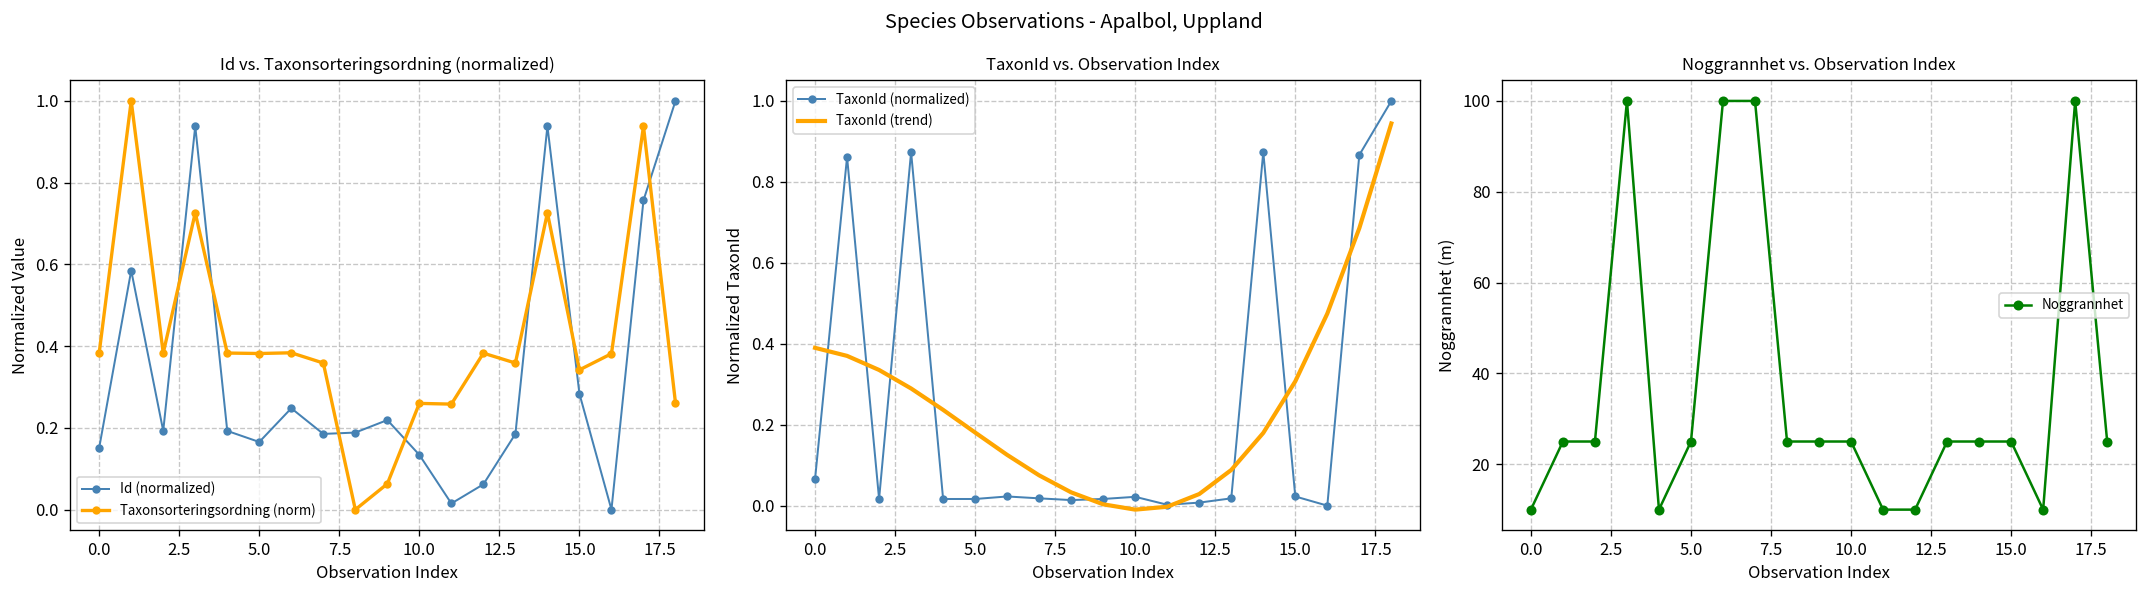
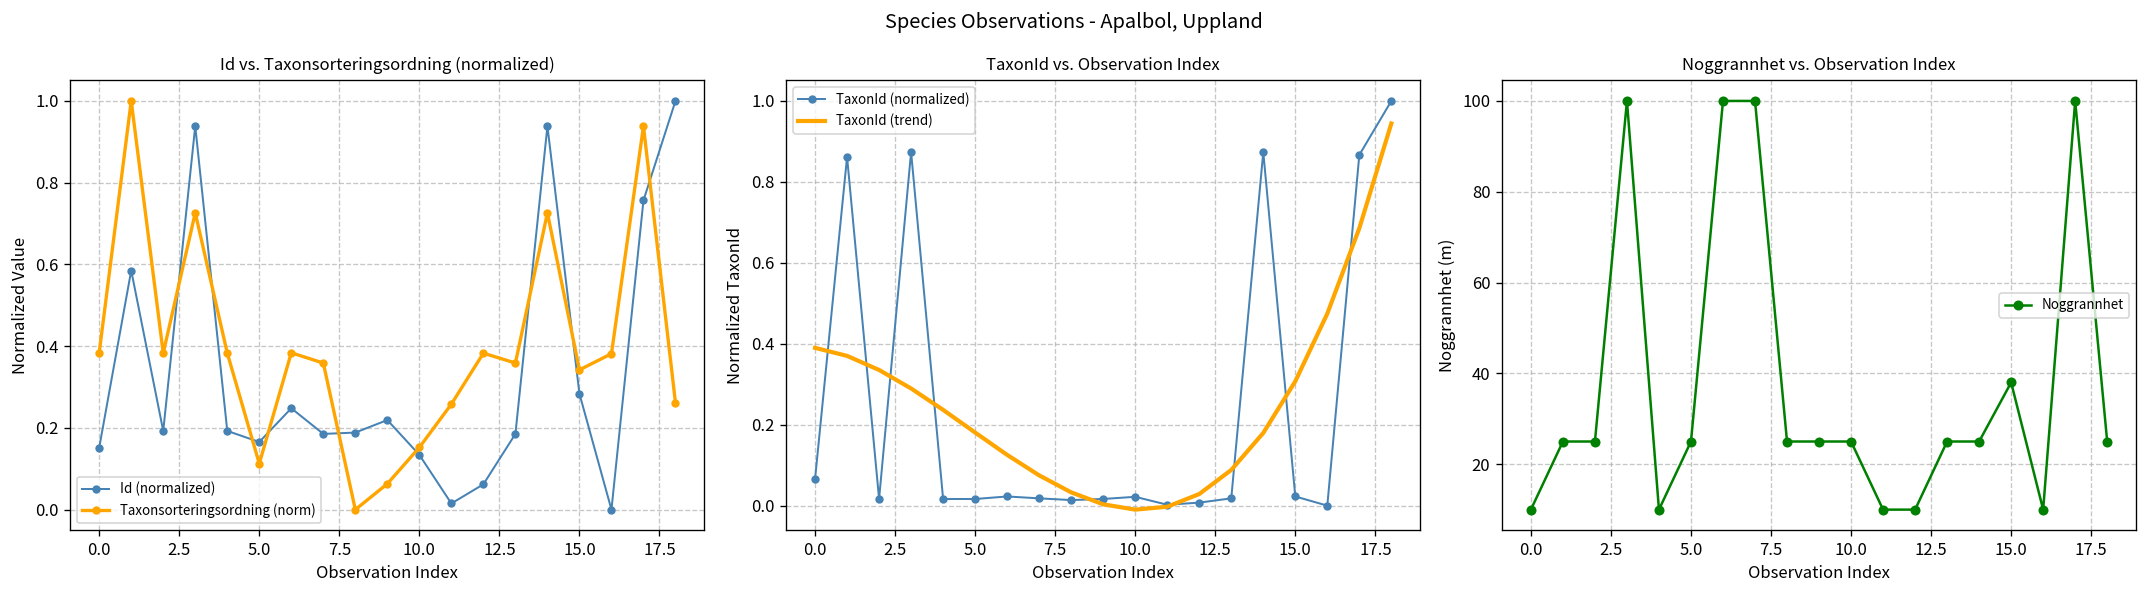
Id vs. Taxonsorteringsordning (normalized), Taxonsorteringsordning (norm), 5.0: 0.38 -> 0.11
Id vs. Taxonsorteringsordning (normalized), Taxonsorteringsordning (norm), 10.0: 0.26 -> 0.15
Noggrannhet vs. Observation Index, 15.0: 25 -> 38
